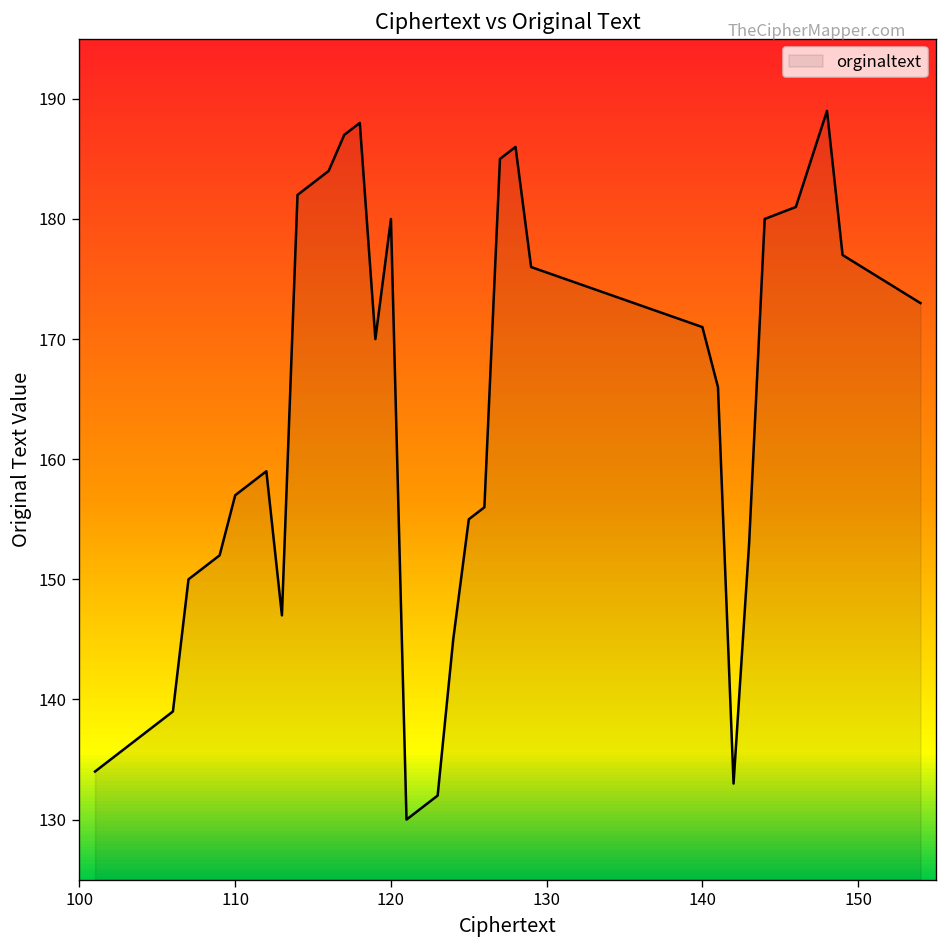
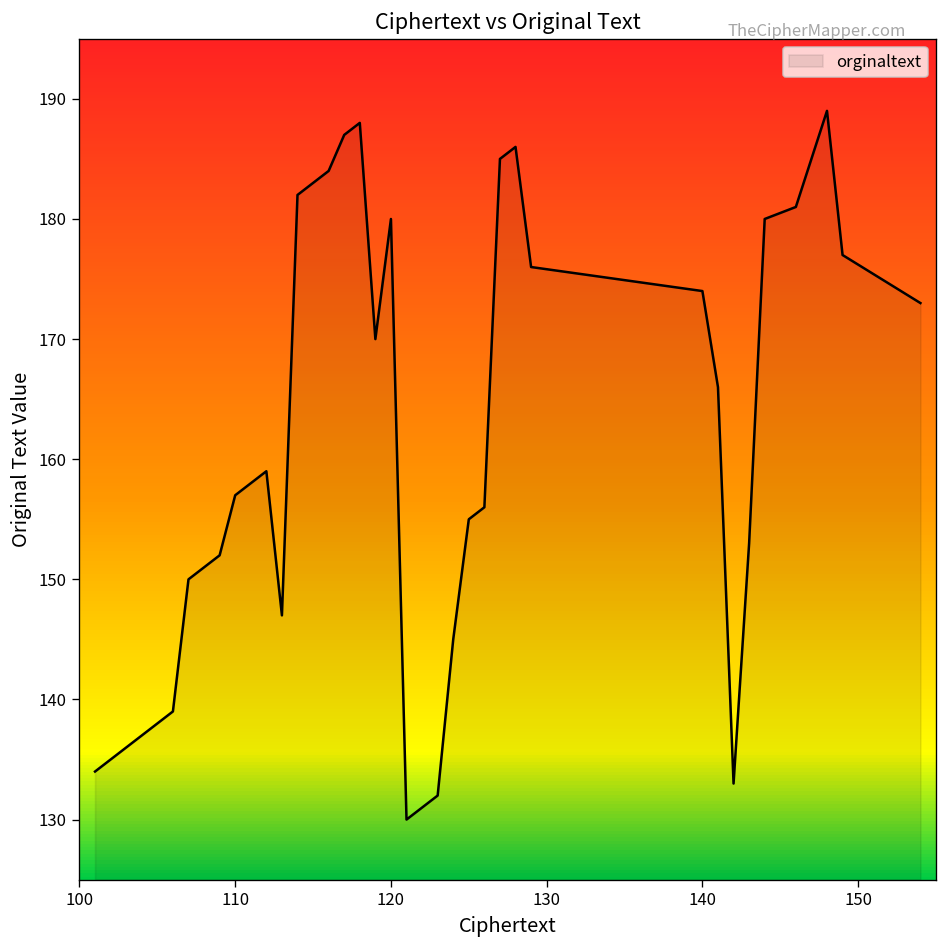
140: 171 -> 174
